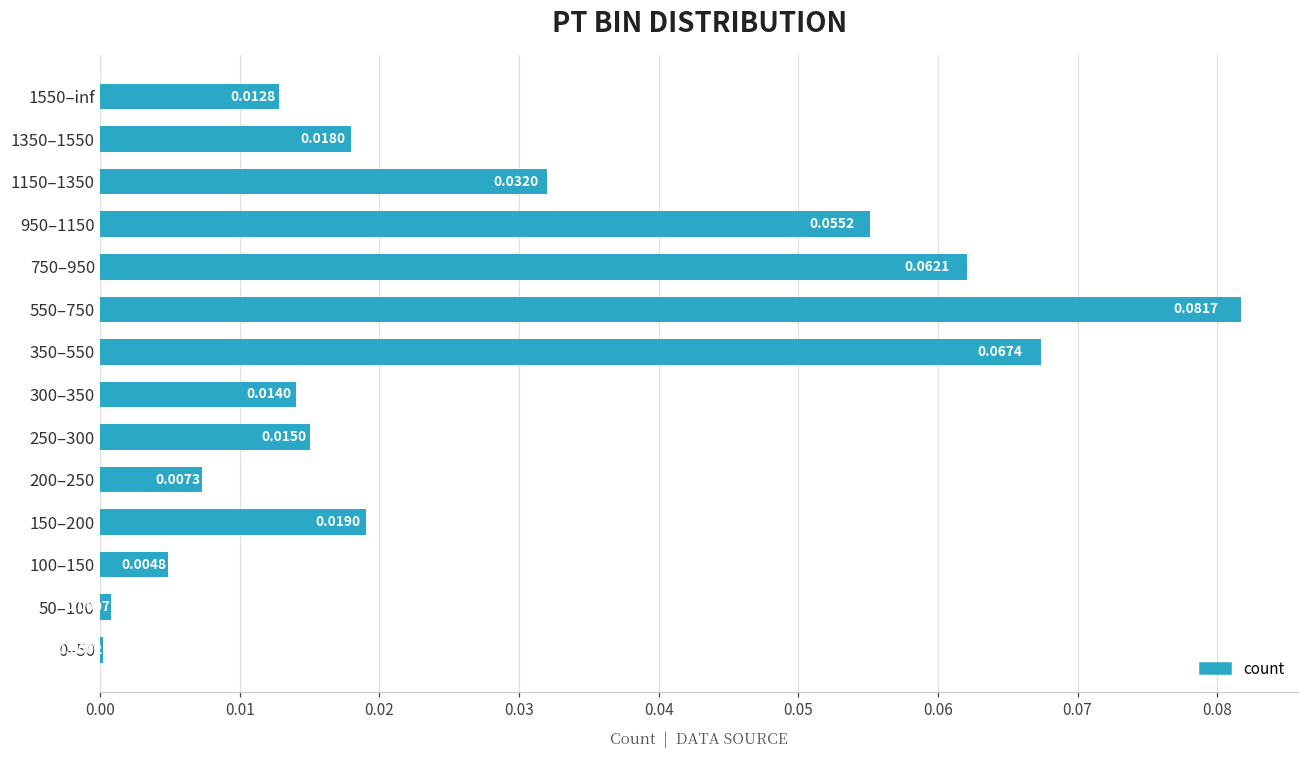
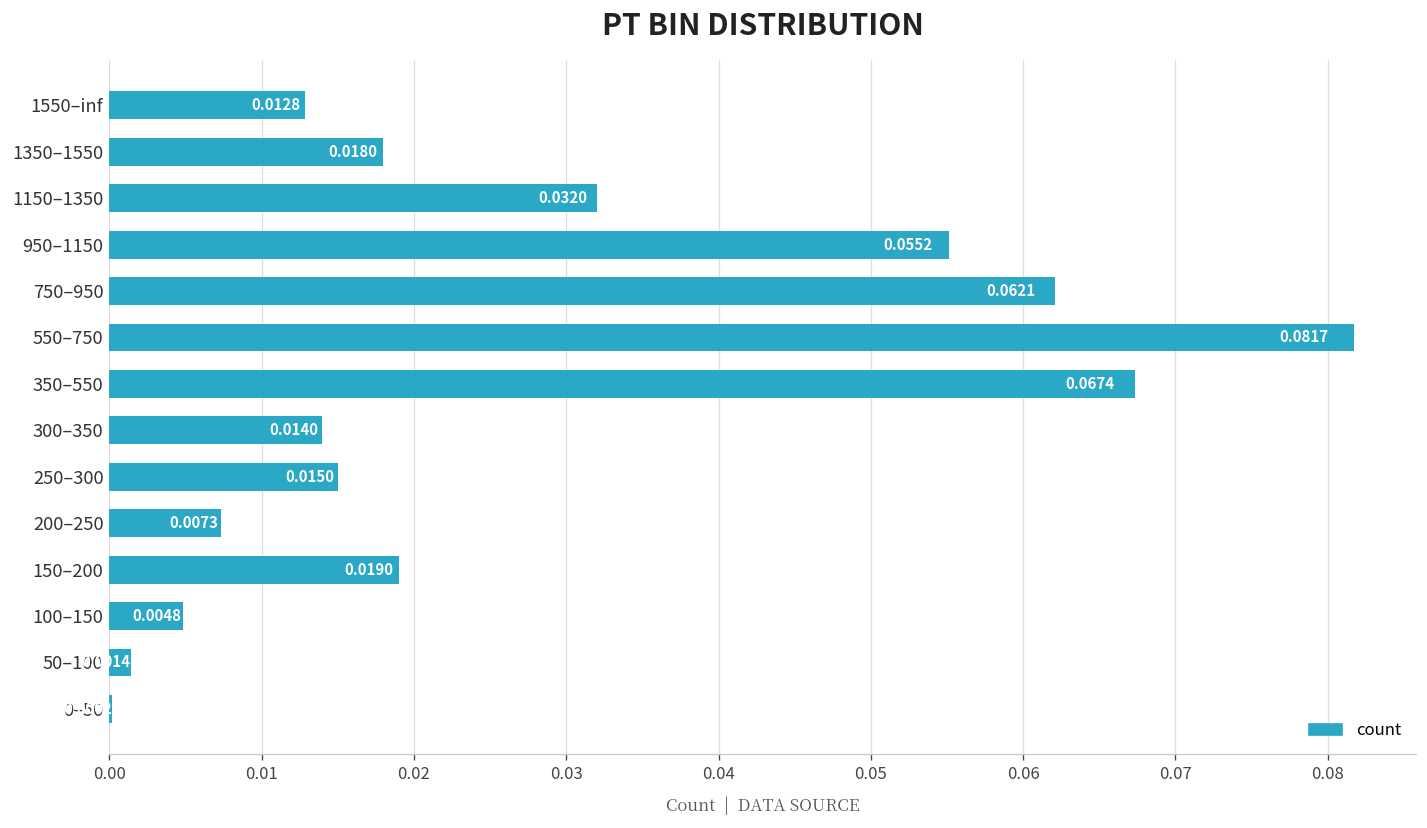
50–100: 0.0007 -> 0.0014
